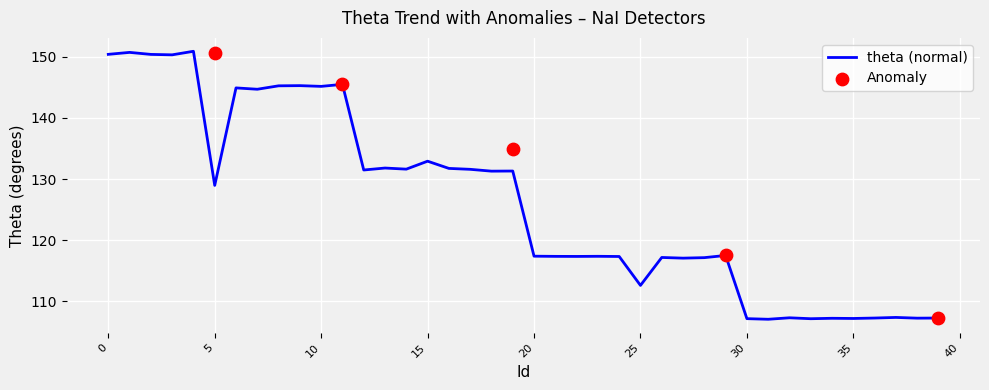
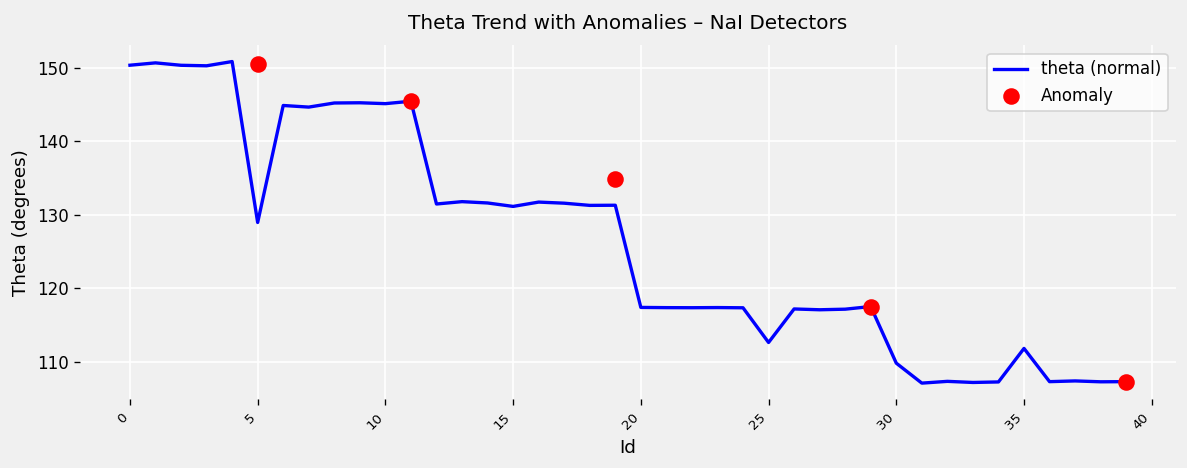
theta (normal), 15: 133 -> 131
theta (normal), 30: 107 -> 110
theta (normal), 35: 107 -> 112
